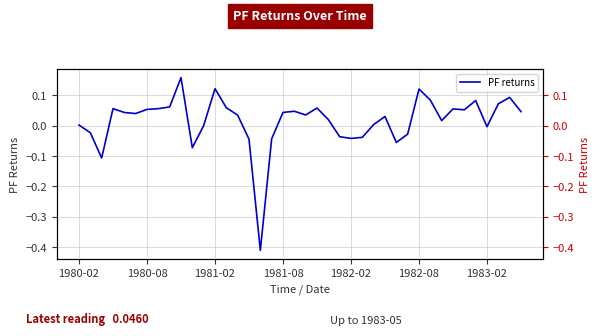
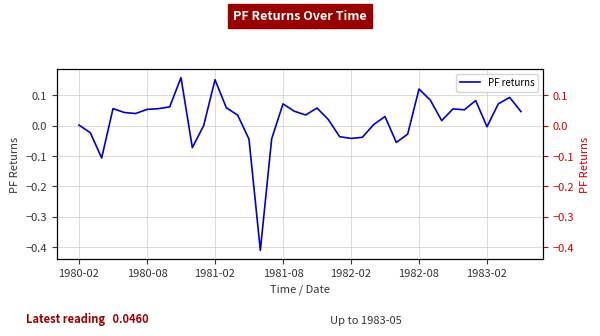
1981-02: 0.12 -> 0.15
1981-08: 0.04 -> 0.07
